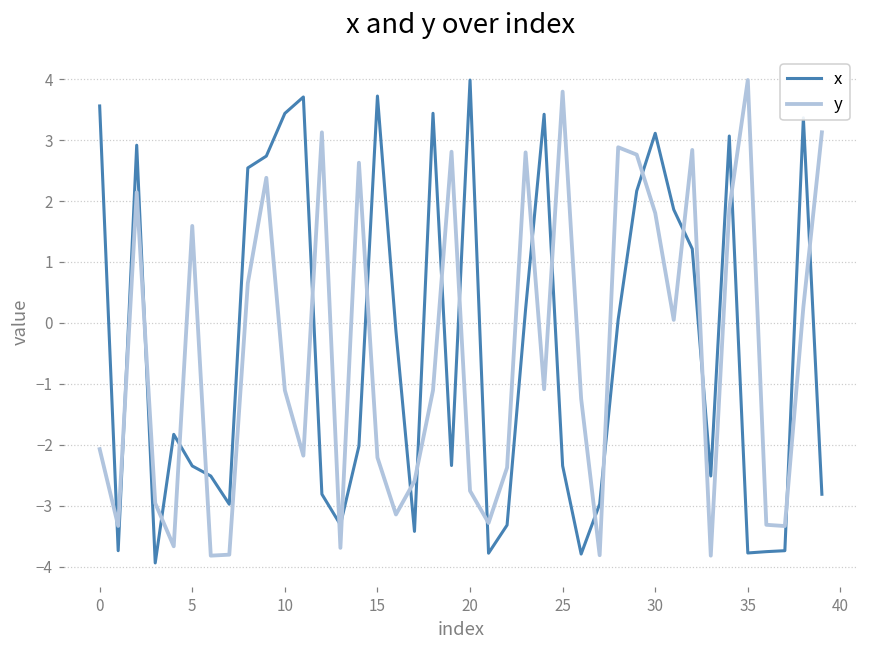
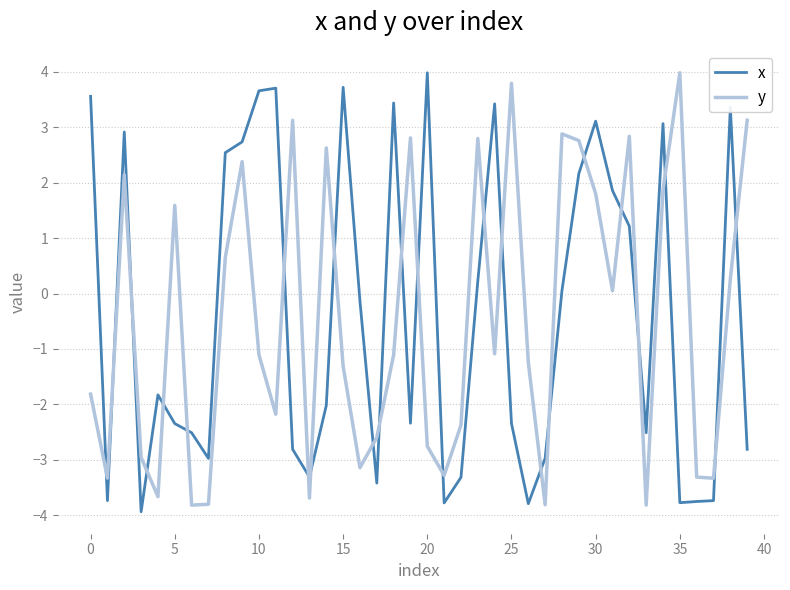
y, 0: -2.1 -> -1.8
x, 10: 3.4 -> 3.7
y, 15: -2.2 -> -1.3
